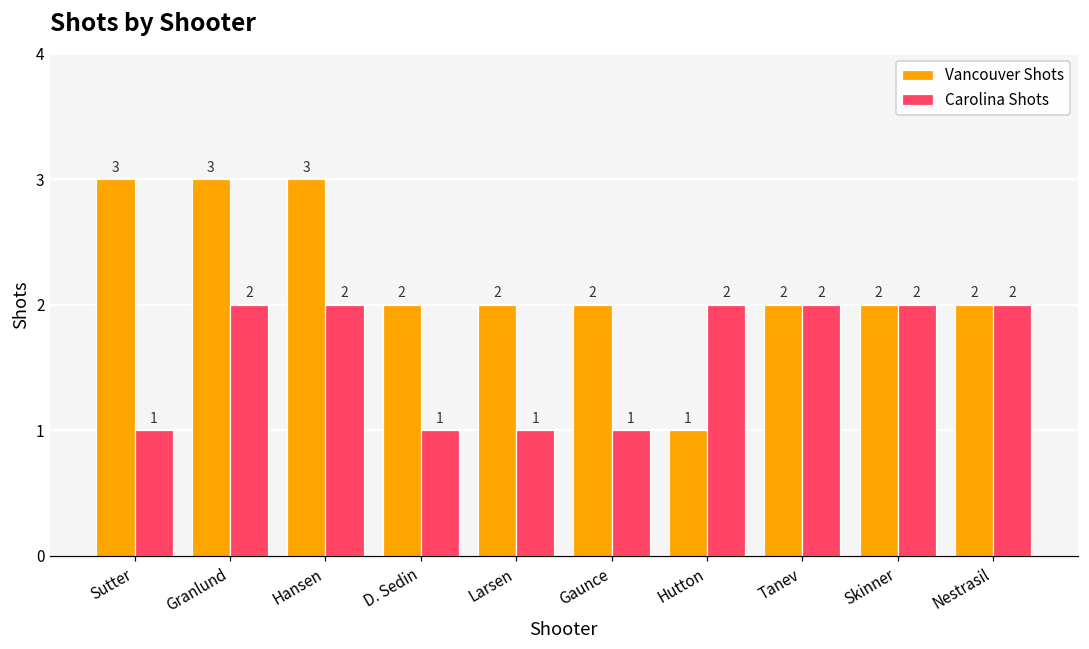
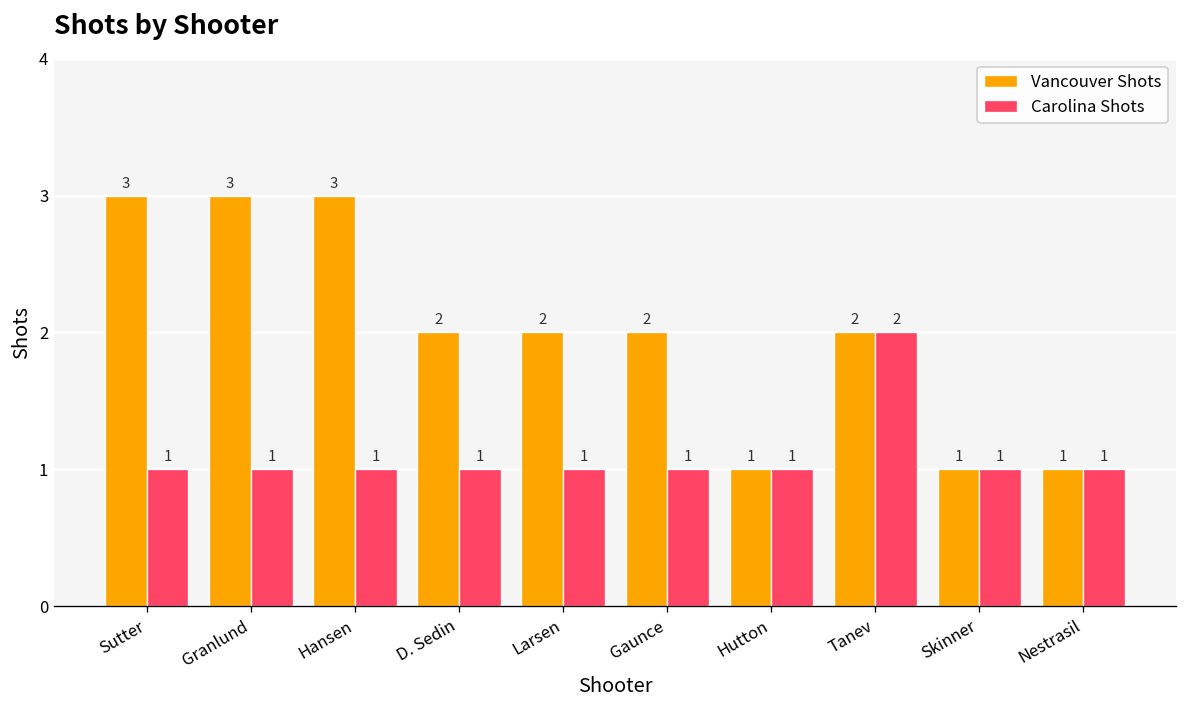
Carolina Shots, Granlund: 2 -> 1
Carolina Shots, Hansen: 2 -> 1
Carolina Shots, Hutton: 2 -> 1
Vancouver Shots, Skinner: 2 -> 1
Carolina Shots, Skinner: 2 -> 1
Vancouver Shots, Nestrasil: 2 -> 1
Carolina Shots, Nestrasil: 2 -> 1
